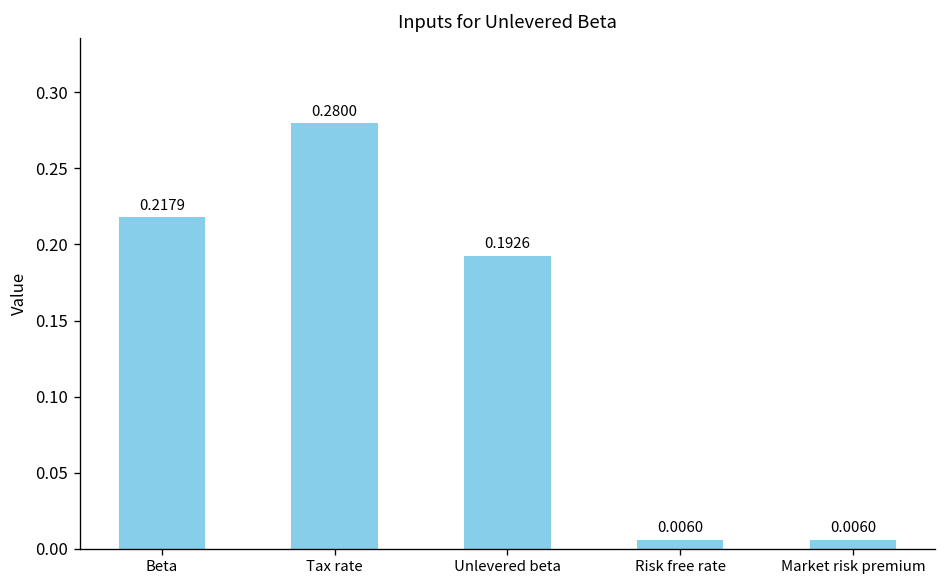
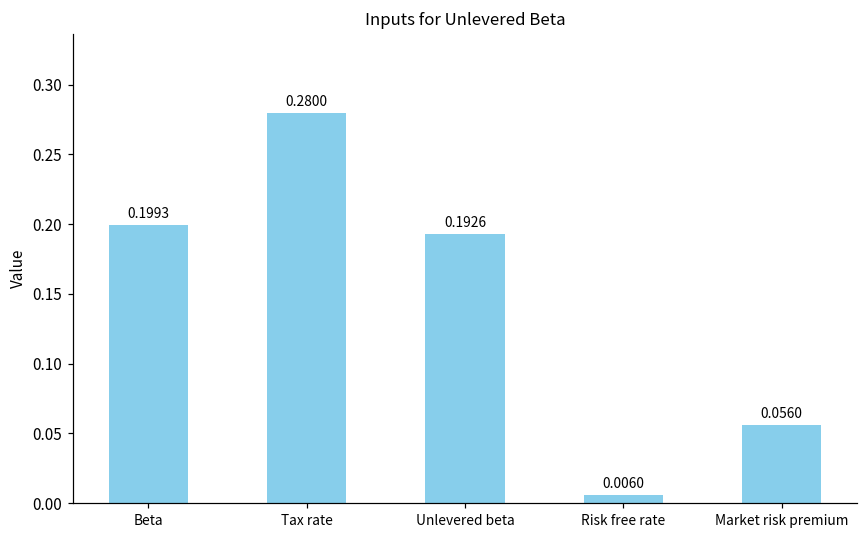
Beta: 0.2179 -> 0.1993
Market risk premium: 0.0060 -> 0.0560
